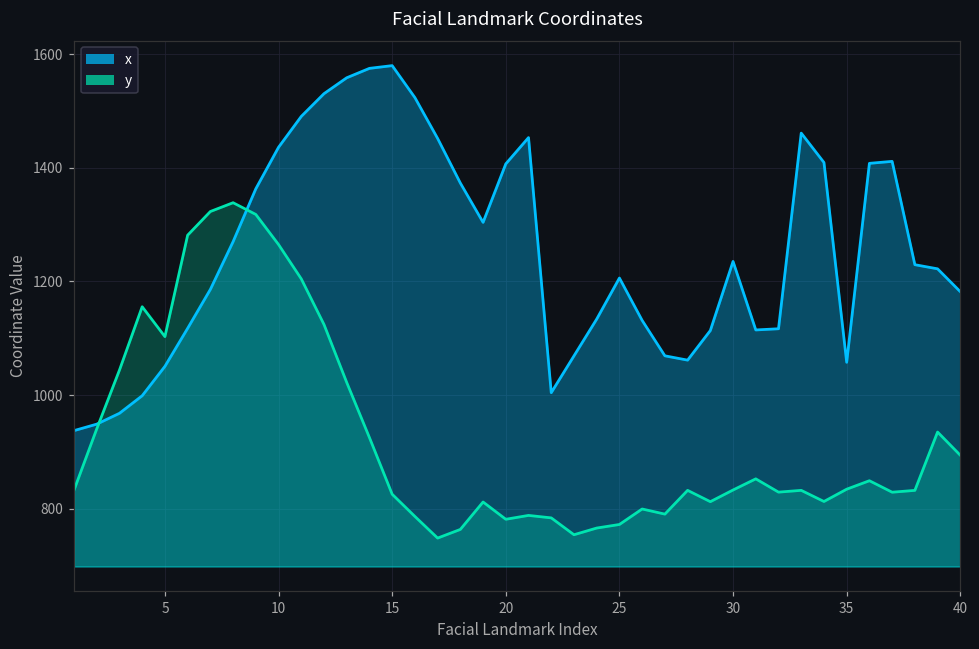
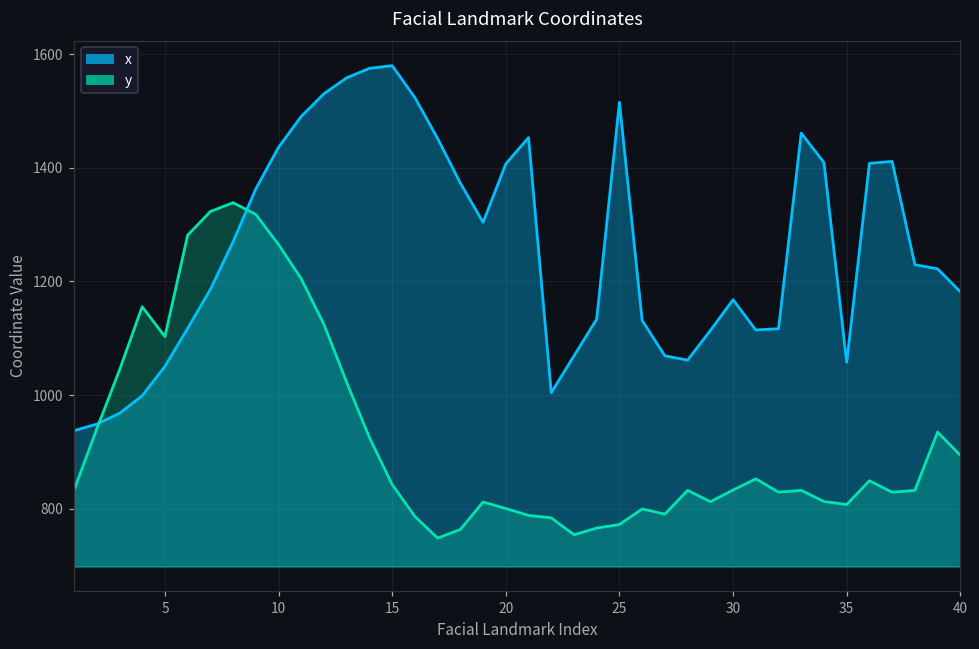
y, 15: 830 -> 840
y, 20: 780 -> 800
x, 25: 1210 -> 1520
x, 30: 1240 -> 1170
y, 35: 830 -> 810
